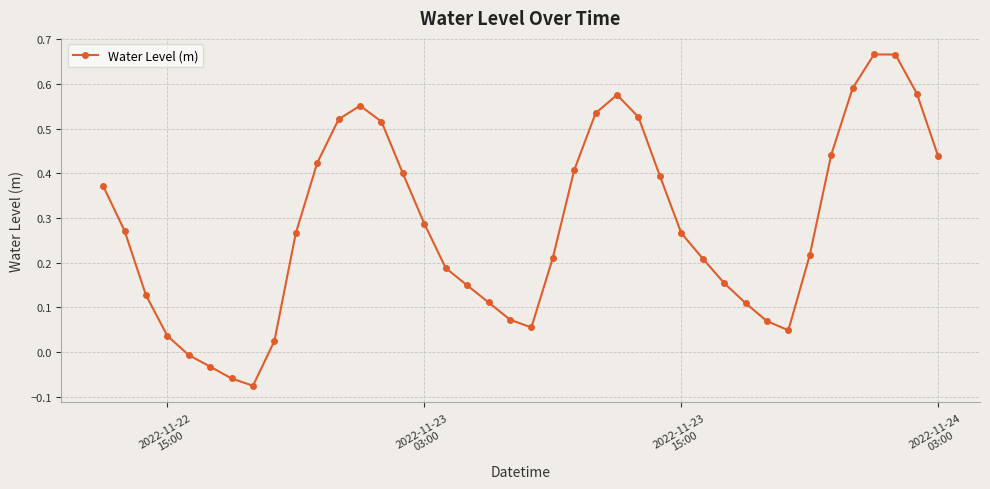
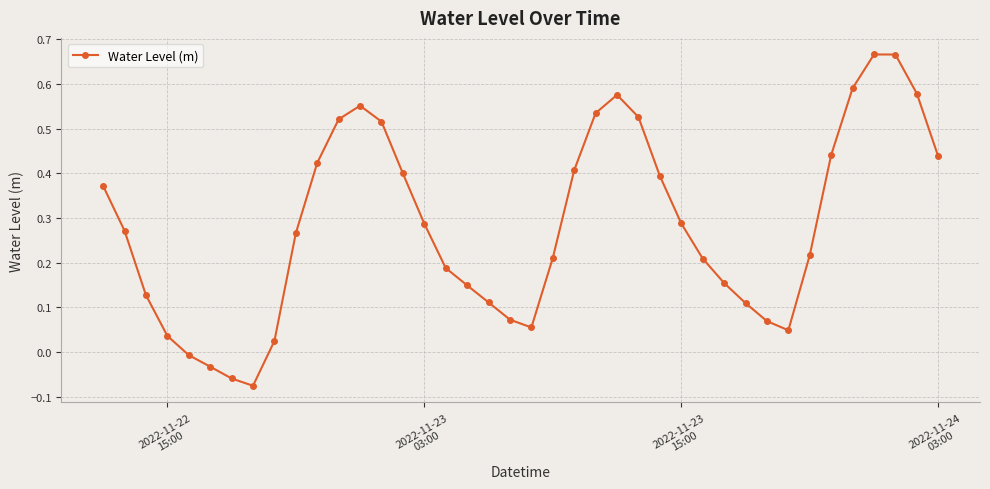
2022-11-23 15:00: 0.27 -> 0.29
